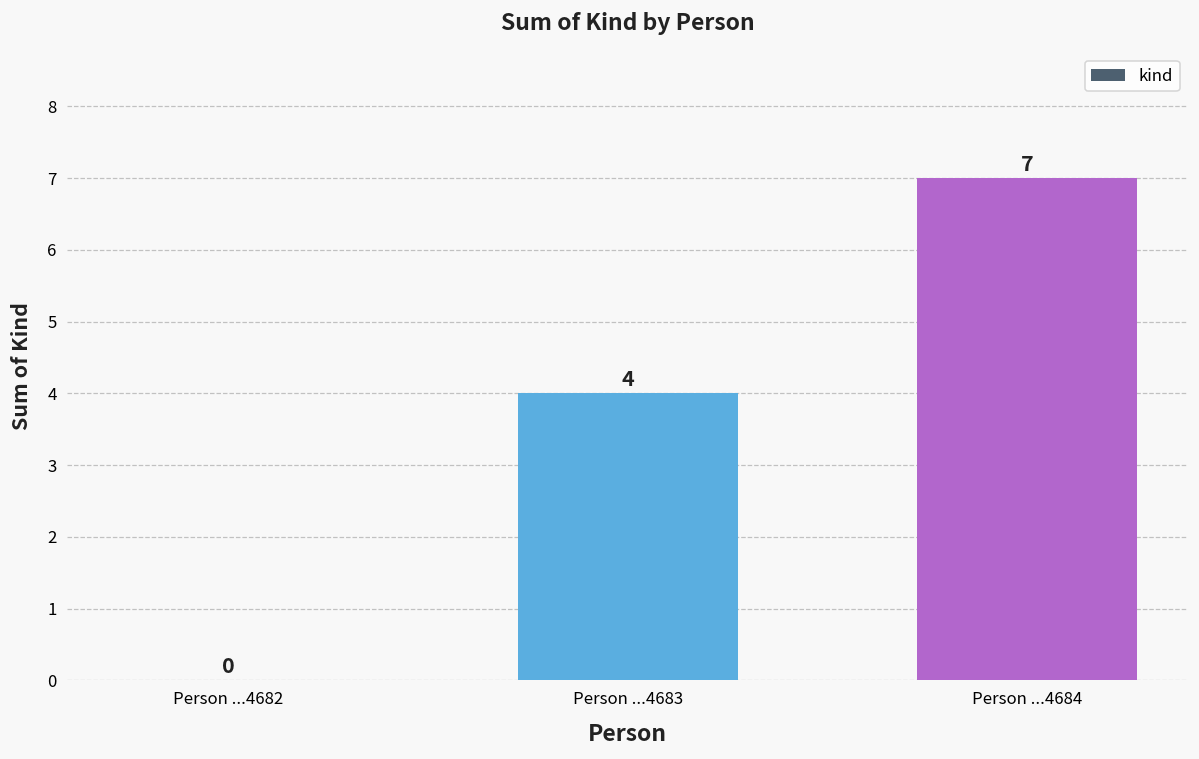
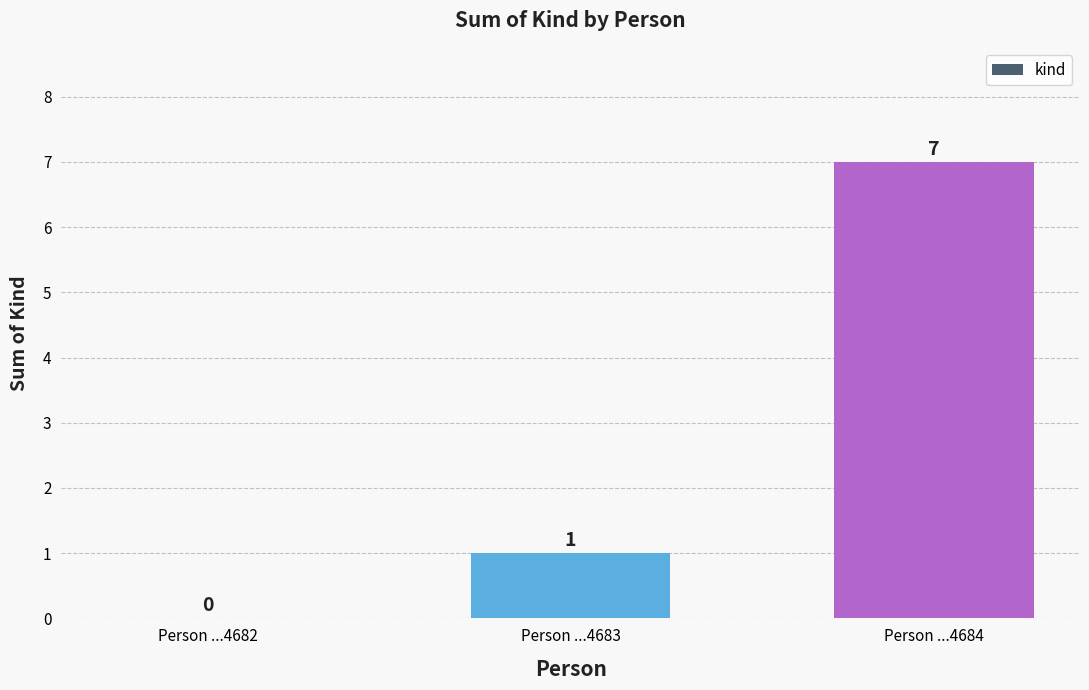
Person ...4683: 4 -> 1
